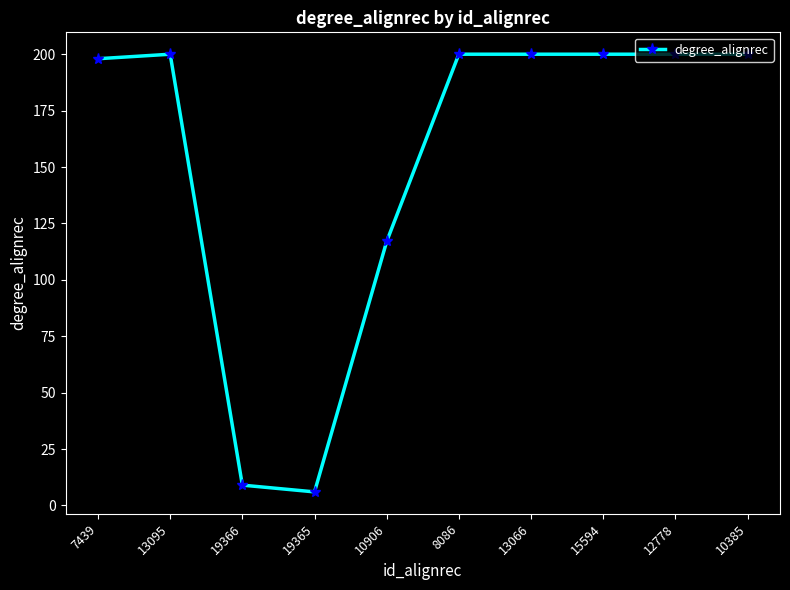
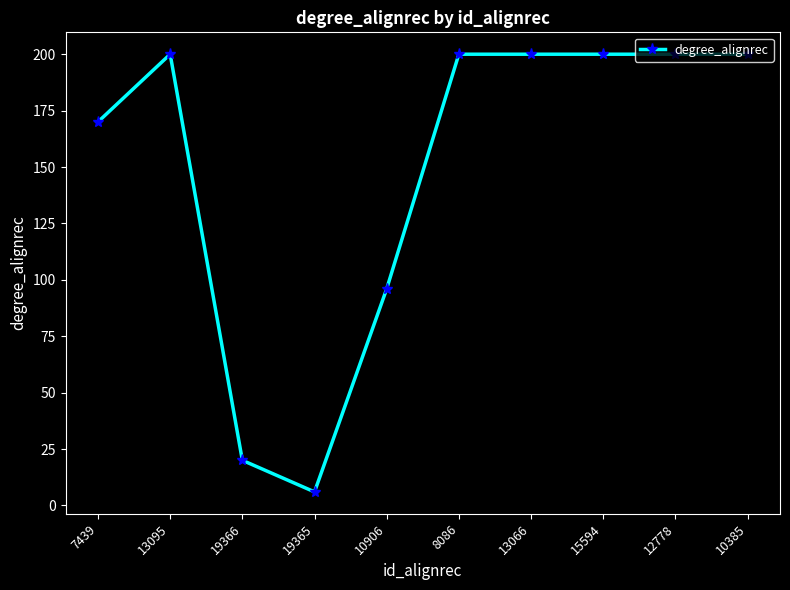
7439: 198 -> 170
19366: 9 -> 20
10906: 117 -> 96
